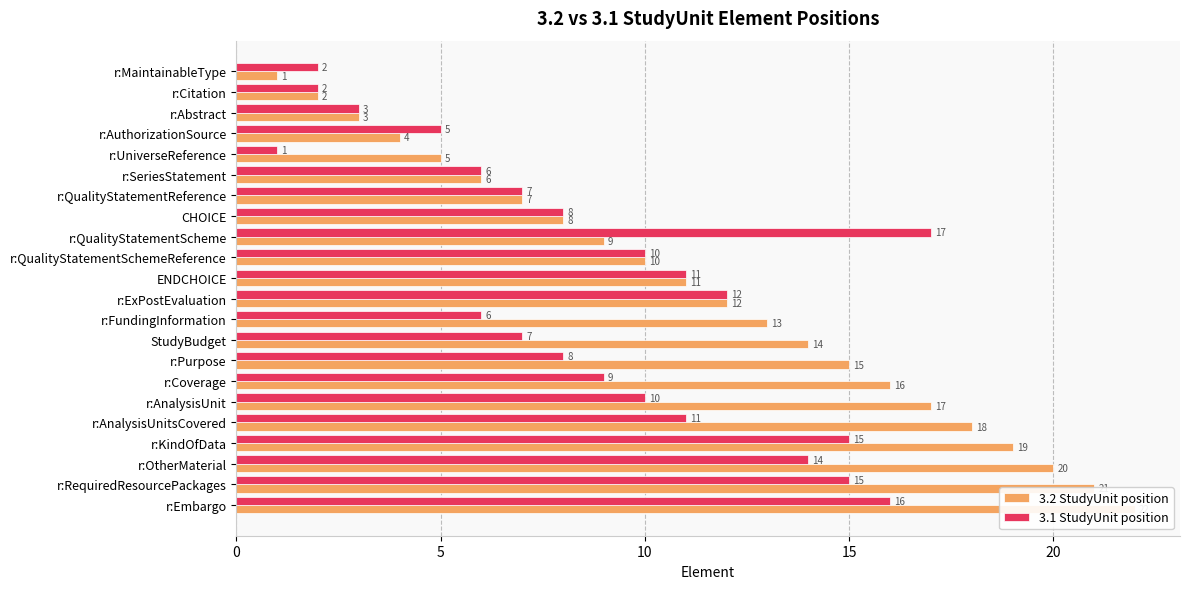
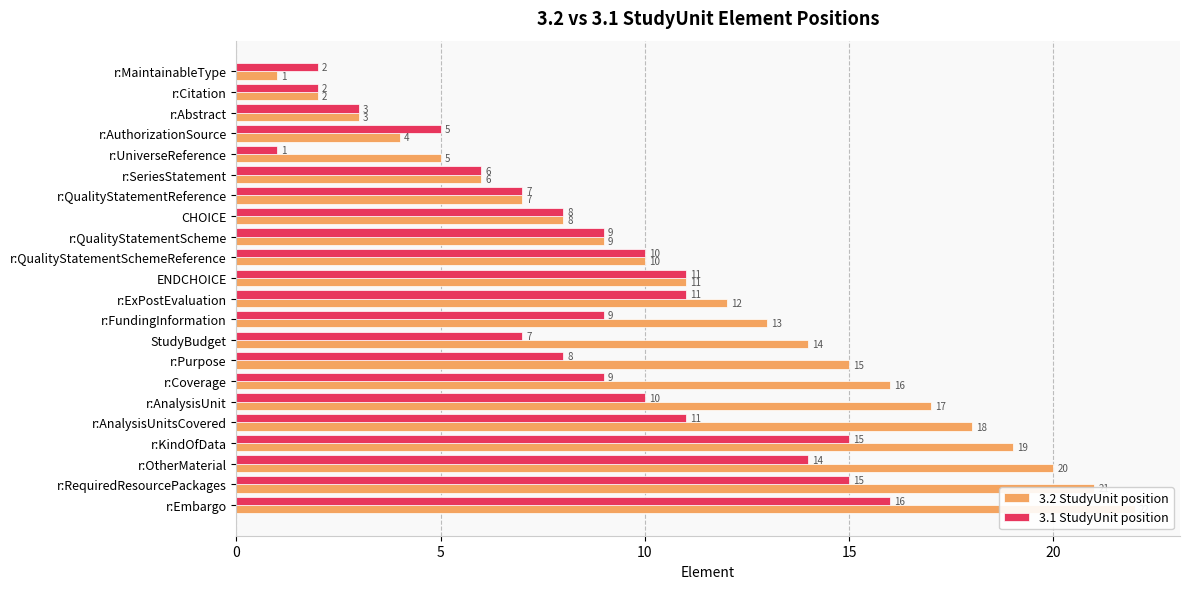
3.1 StudyUnit position, r:QualityStatementScheme: 17 -> 9
3.1 StudyUnit position, r:ExPostEvaluation: 12 -> 11
3.1 StudyUnit position, r:FundingInformation: 6 -> 9
